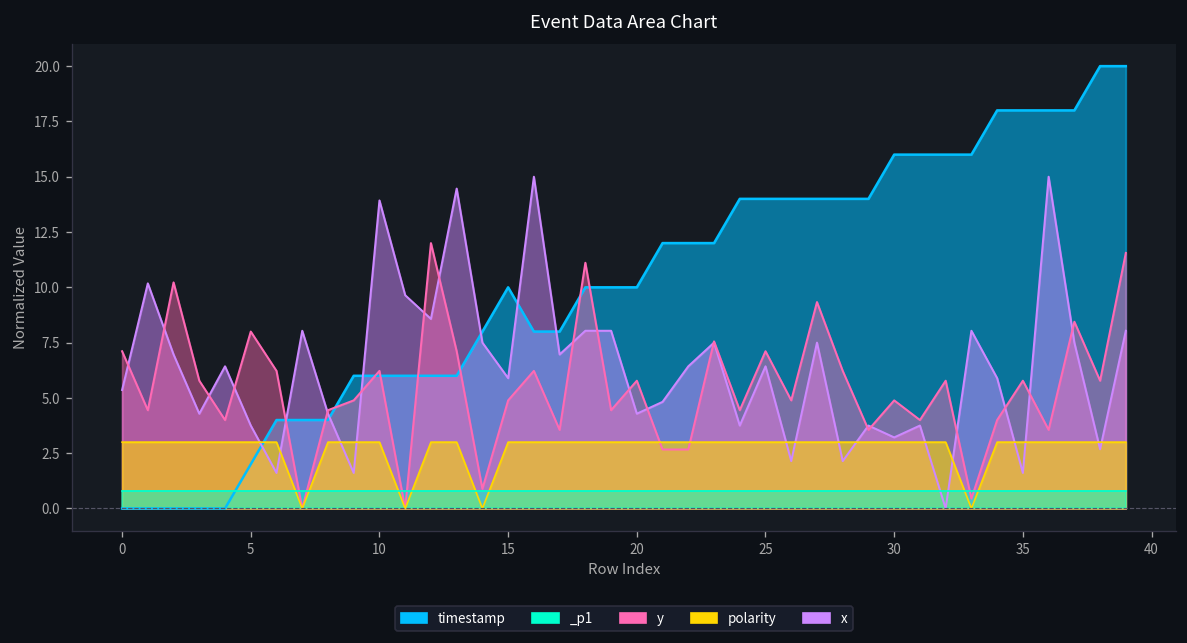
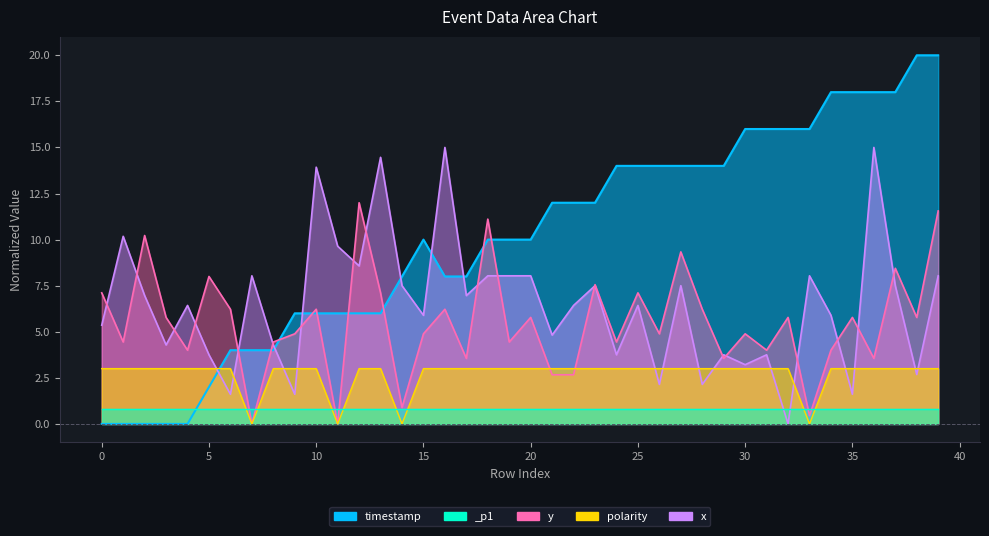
x, 20: 4.3 -> 8.0
